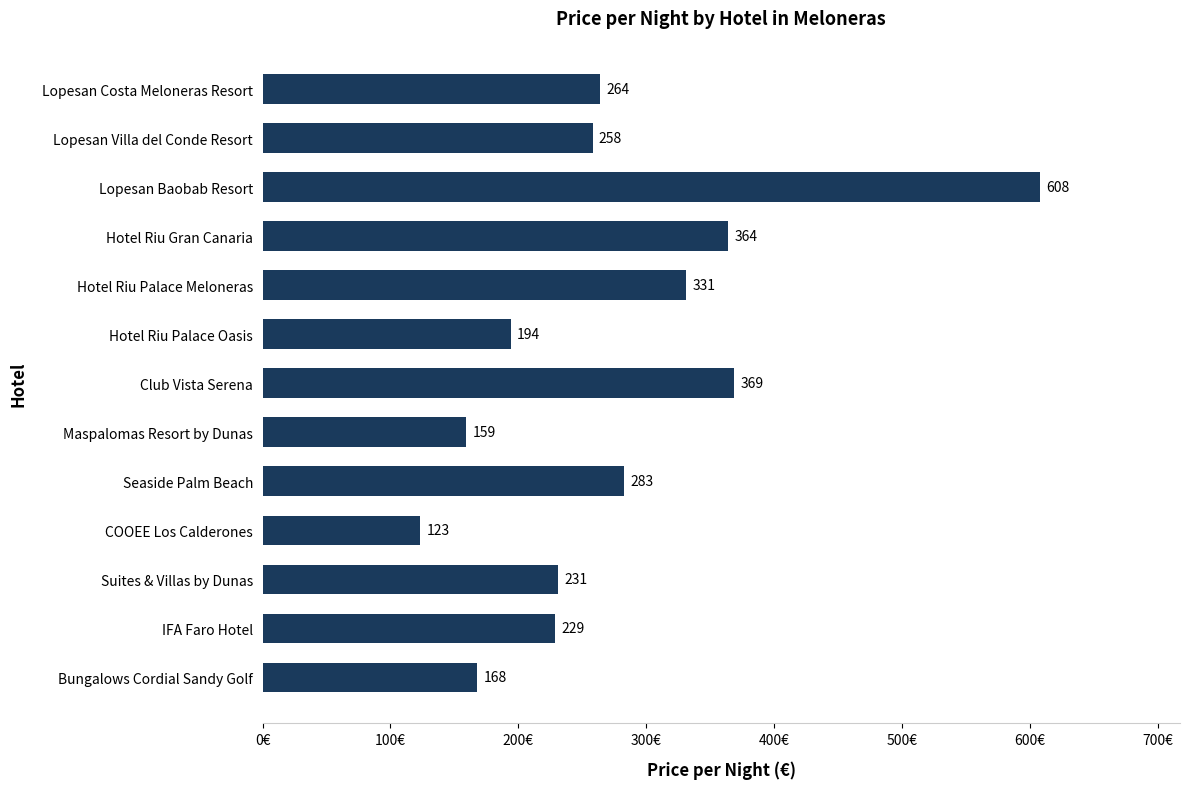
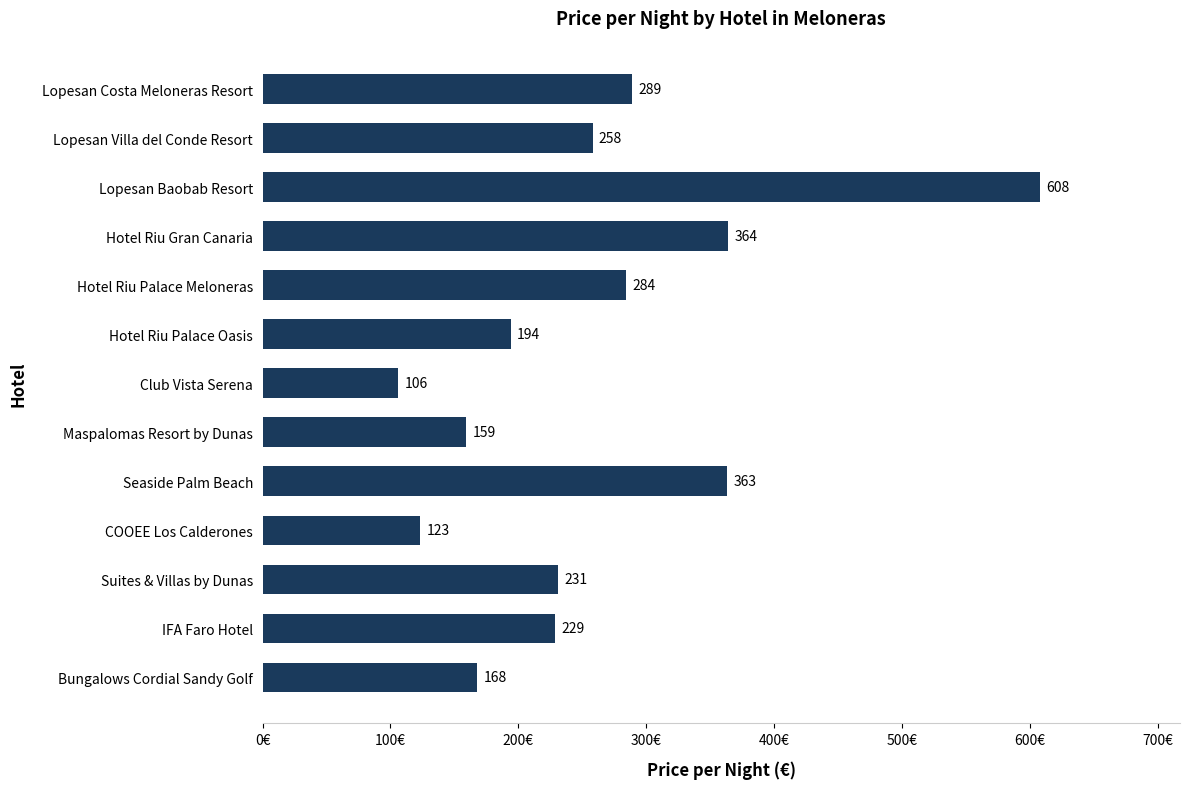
Lopesan Costa Meloneras Resort: 264 -> 289
Hotel Riu Palace Meloneras: 331 -> 284
Club Vista Serena: 369 -> 106
Seaside Palm Beach: 283 -> 363
